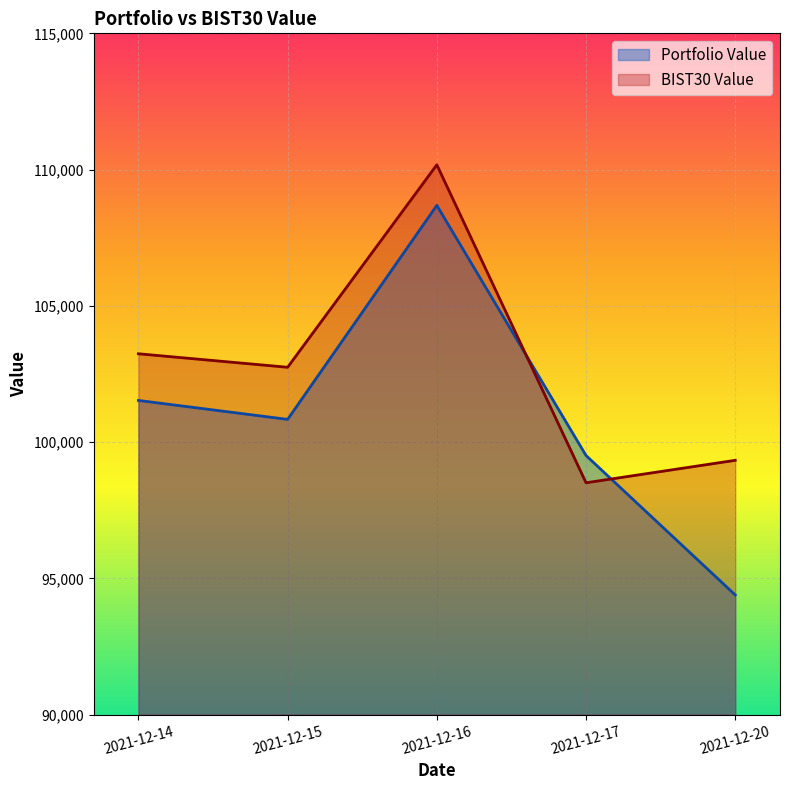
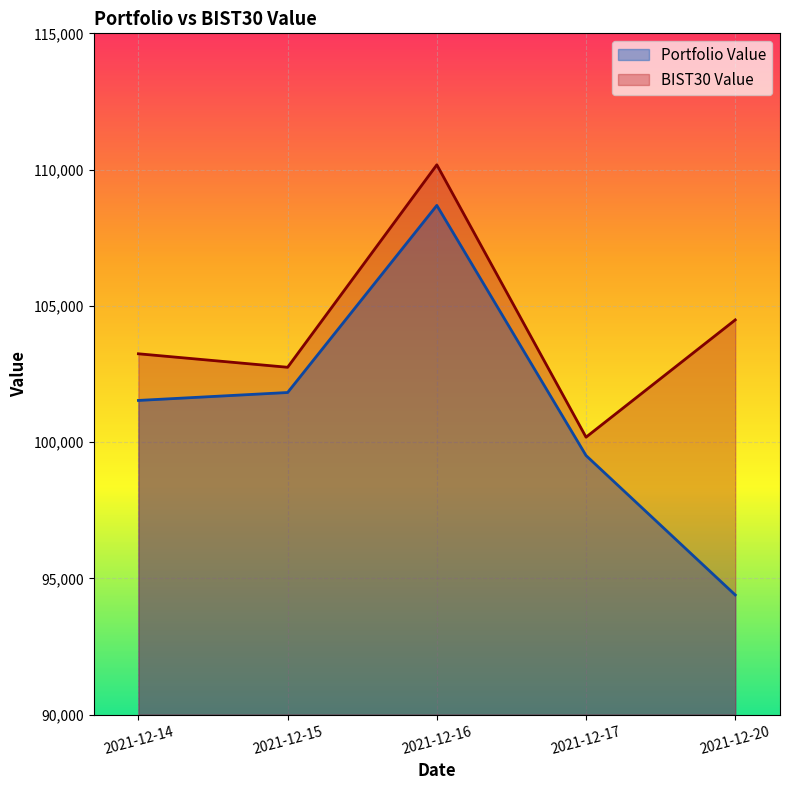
Portfolio Value, 2021-12-15: 100,800 -> 101,800
BIST30 Value, 2021-12-17: 98,500 -> 100,200
BIST30 Value, 2021-12-20: 99,300 -> 104,500
